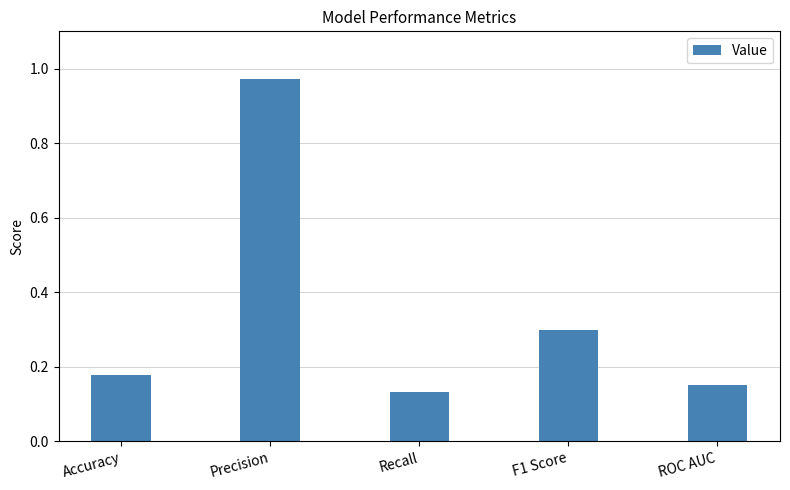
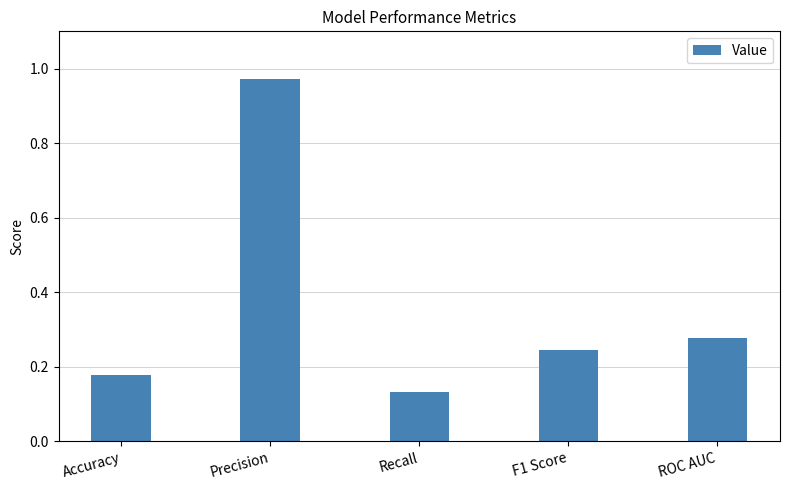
F1 Score: 0.30 -> 0.24
ROC AUC: 0.15 -> 0.28
